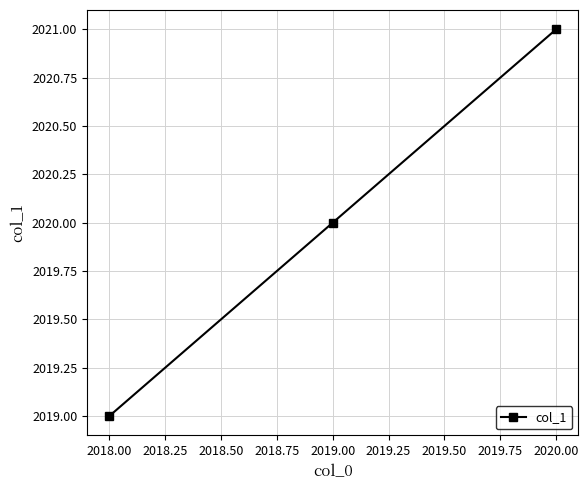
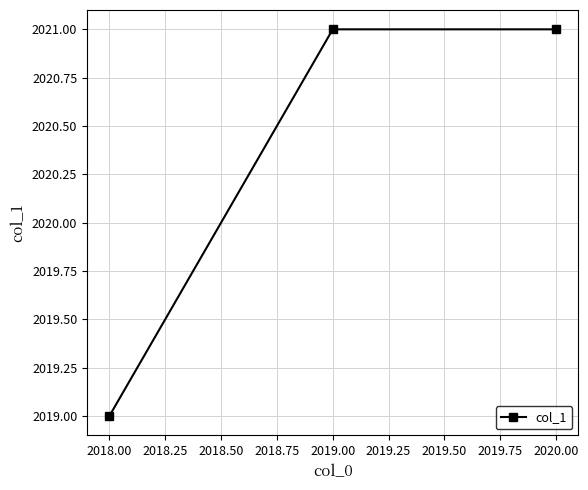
2019.00: 2020 -> 2021
